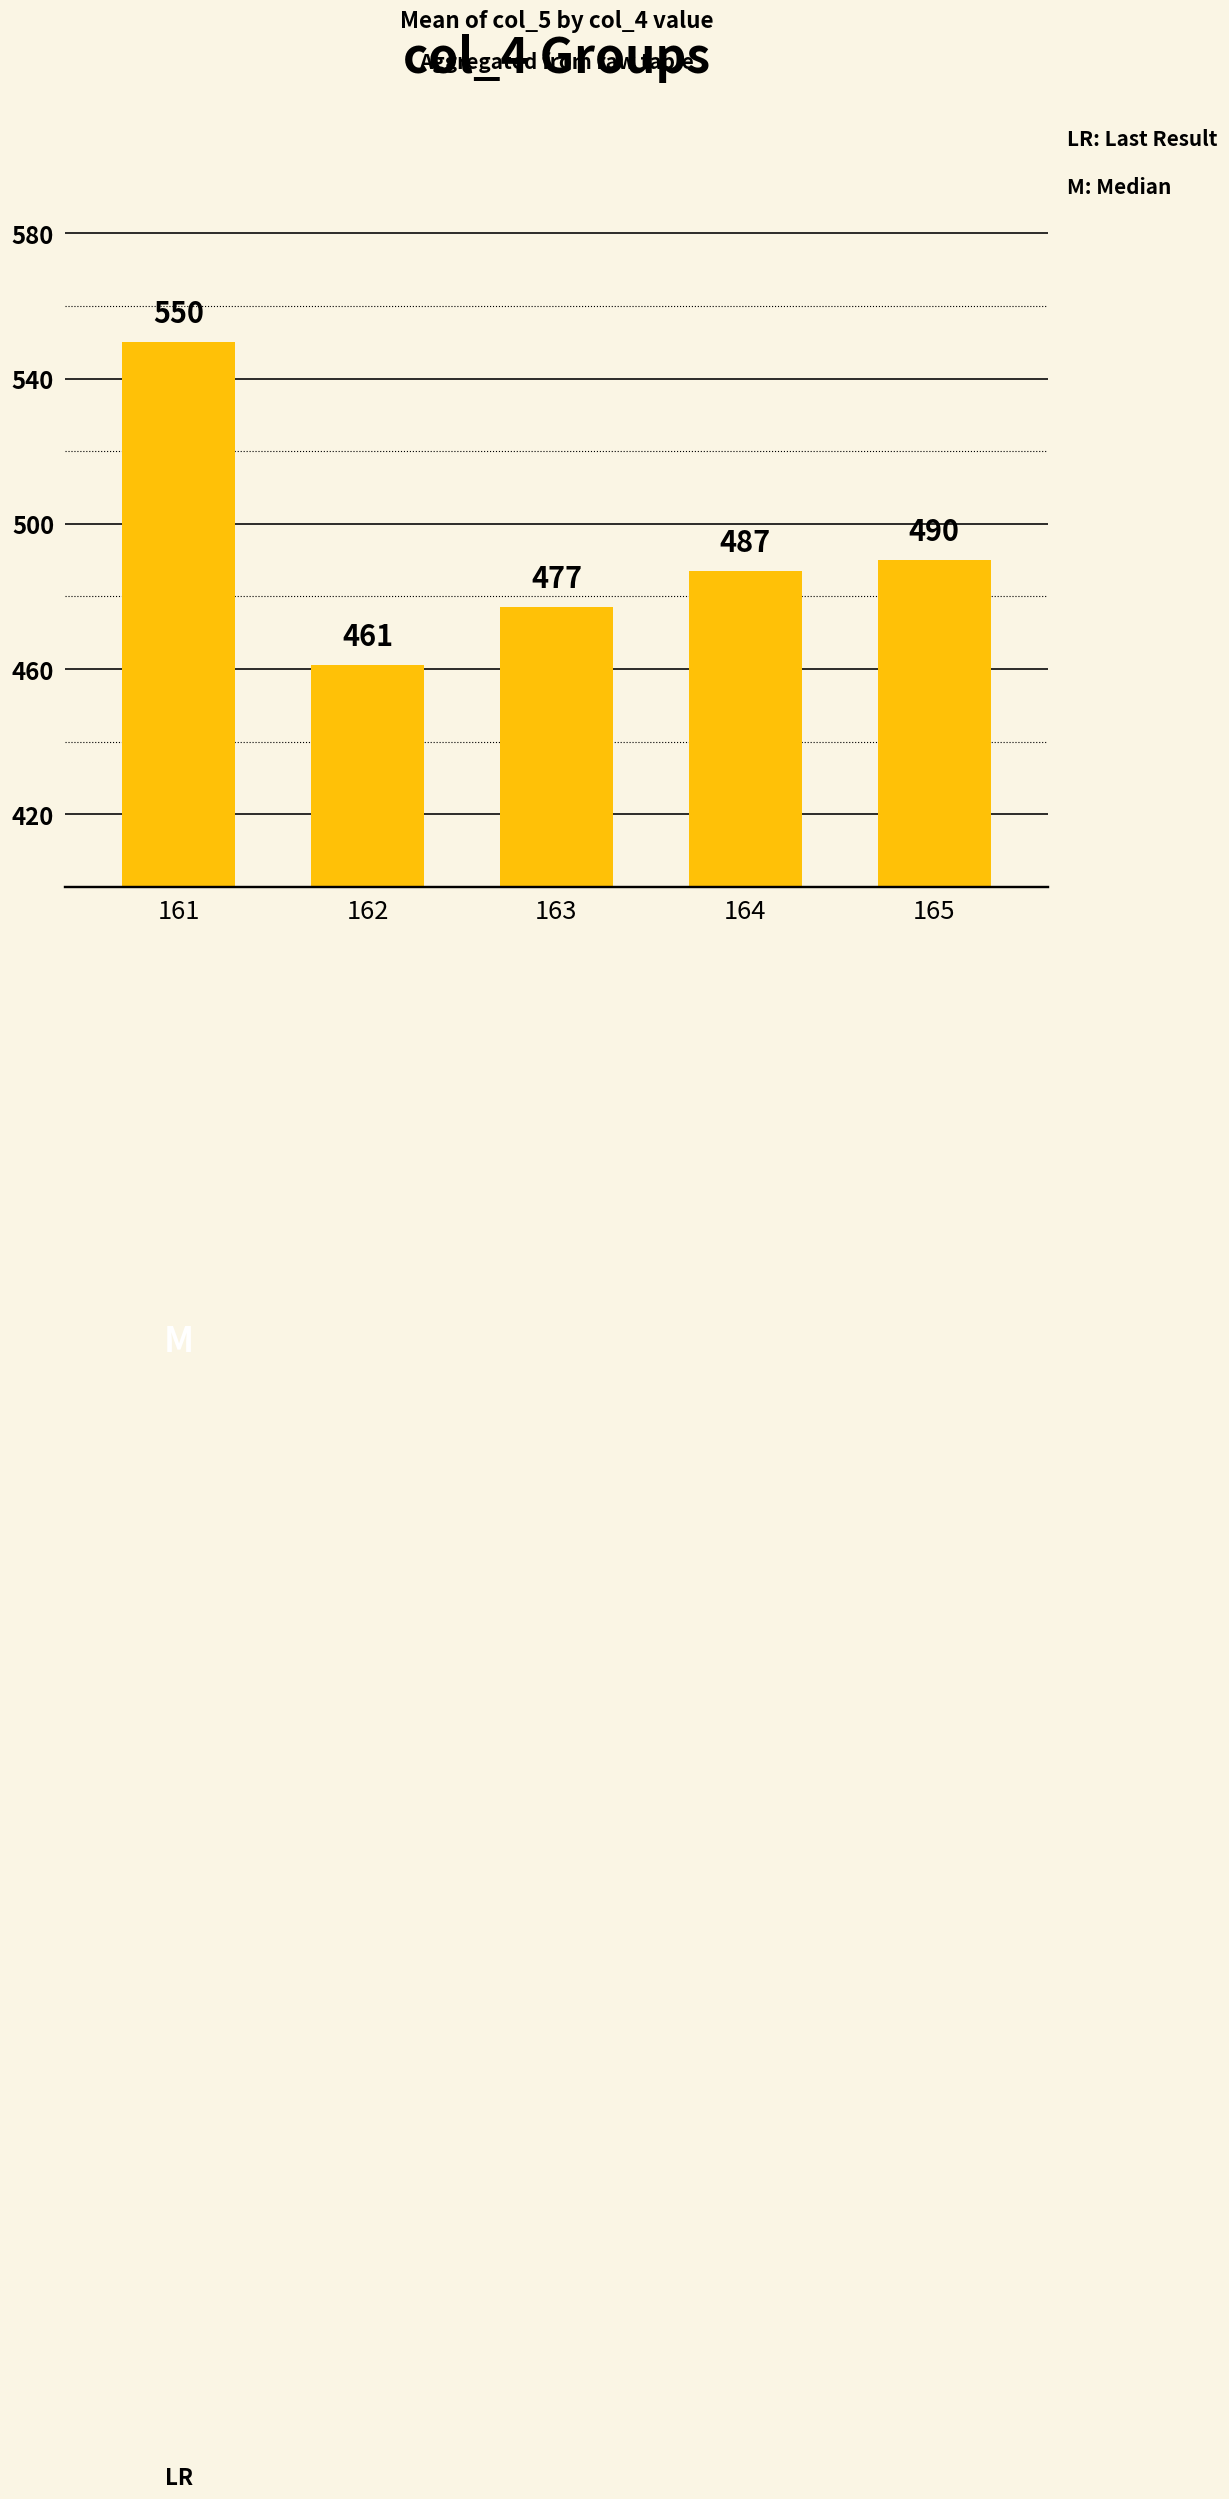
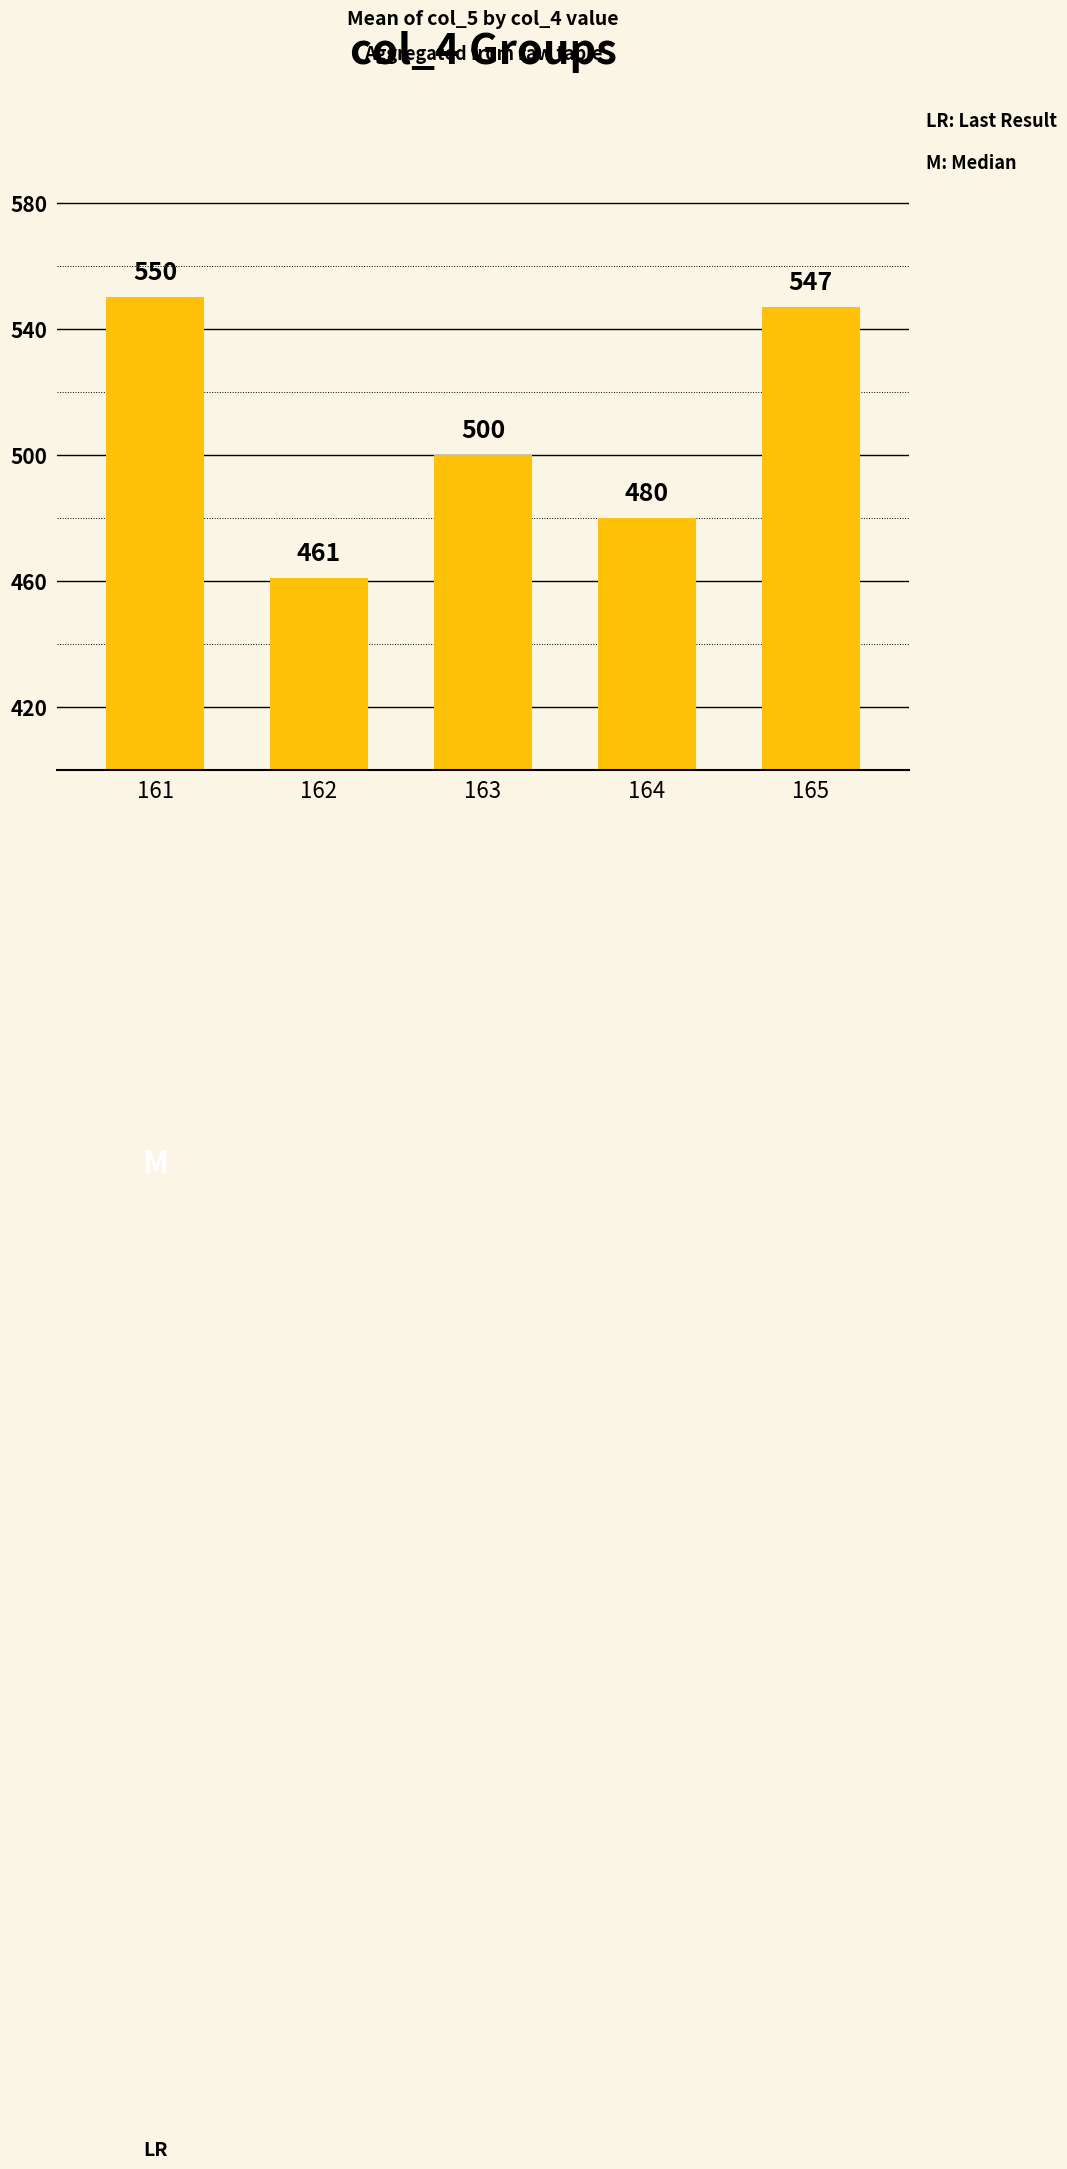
163: 477 -> 500
164: 487 -> 480
165: 490 -> 547
